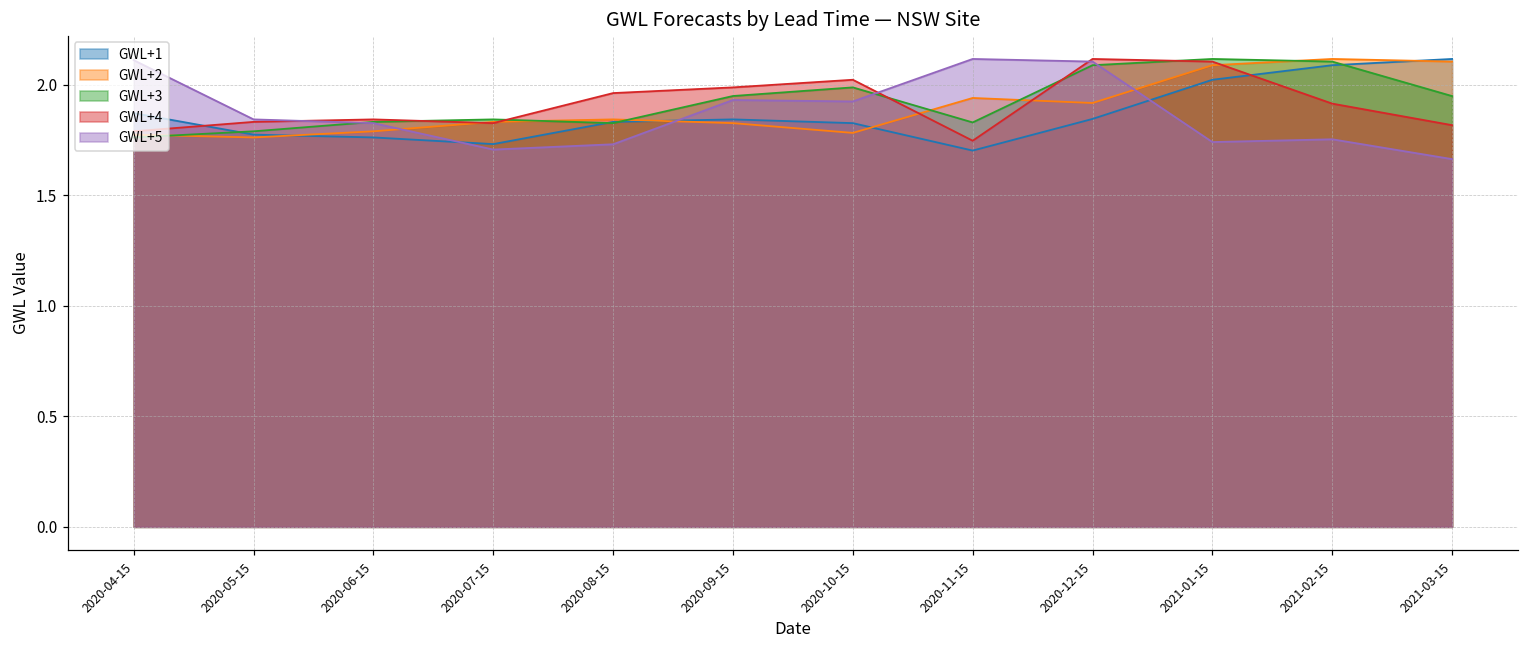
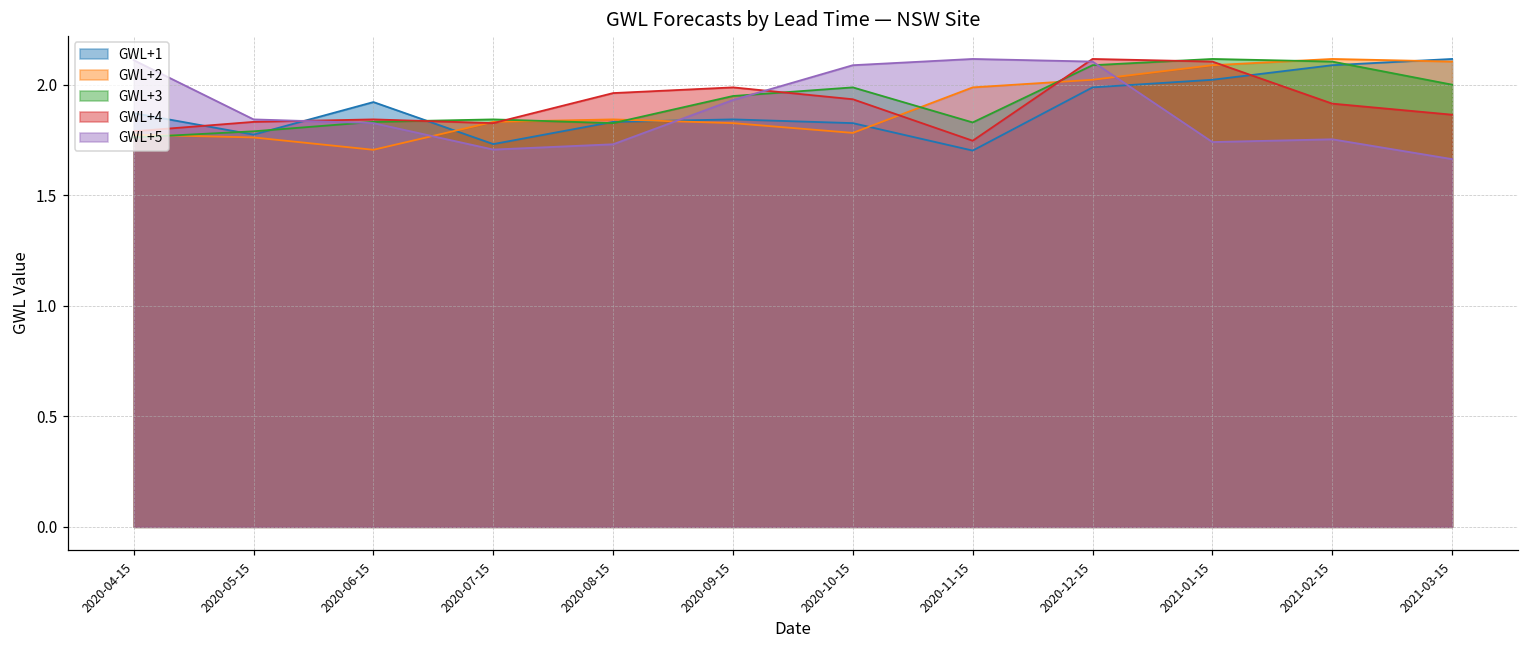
GWL+1, 2020-06-15: 1.76 -> 1.92
GWL+2, 2020-06-15: 1.79 -> 1.71
GWL+4, 2020-10-15: 2.02 -> 1.93
GWL+5, 2020-10-15: 1.92 -> 2.09
GWL+2, 2020-11-15: 1.94 -> 1.99
GWL+1, 2020-12-15: 1.85 -> 1.99
GWL+2, 2020-12-15: 1.92 -> 2.02
GWL+3, 2021-03-15: 1.95 -> 2.00
GWL+4, 2021-03-15: 1.82 -> 1.86
